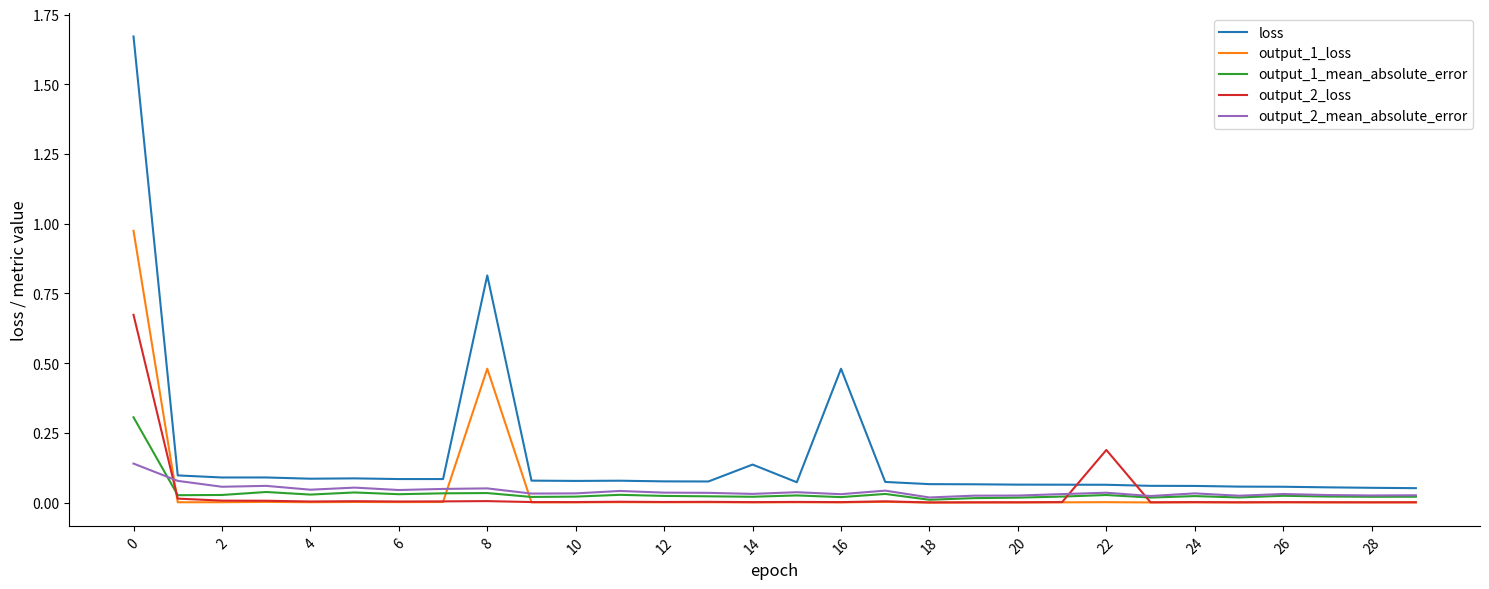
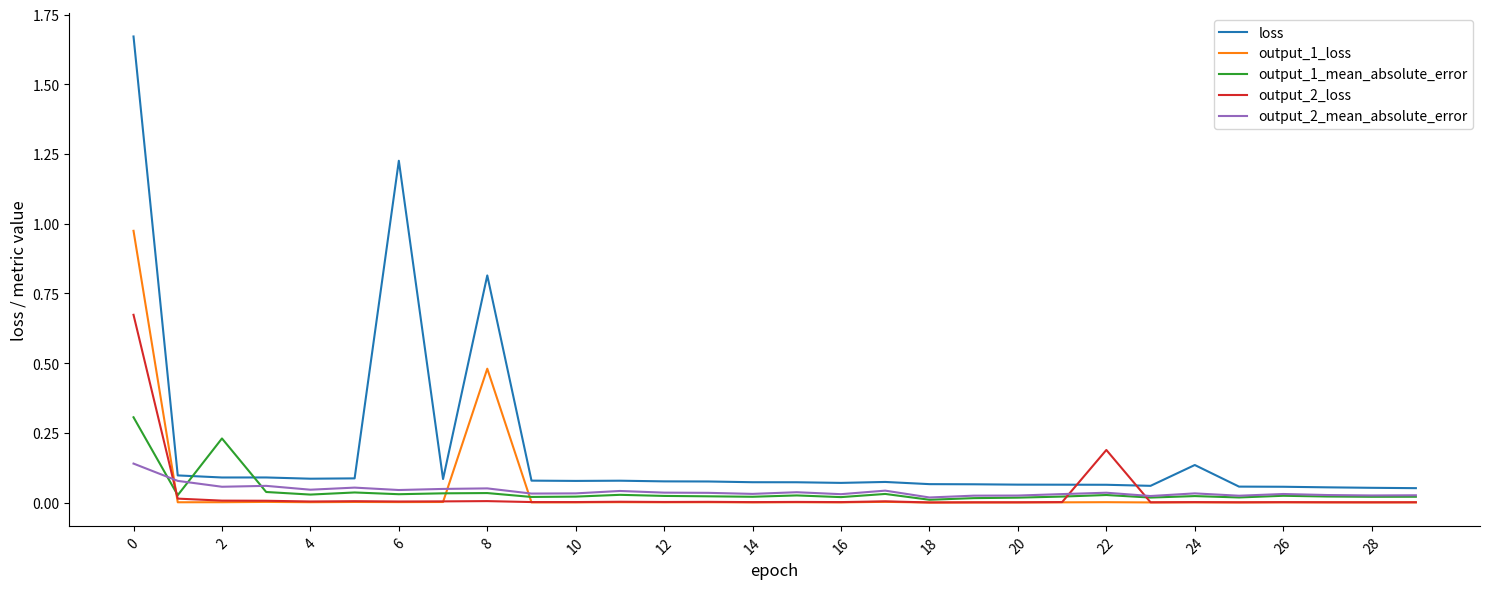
output_1_mean_absolute_error, 2: 0.03 -> 0.23
loss, 6: 0.08 -> 1.23
loss, 14: 0.14 -> 0.07
loss, 16: 0.48 -> 0.07
loss, 24: 0.06 -> 0.13
